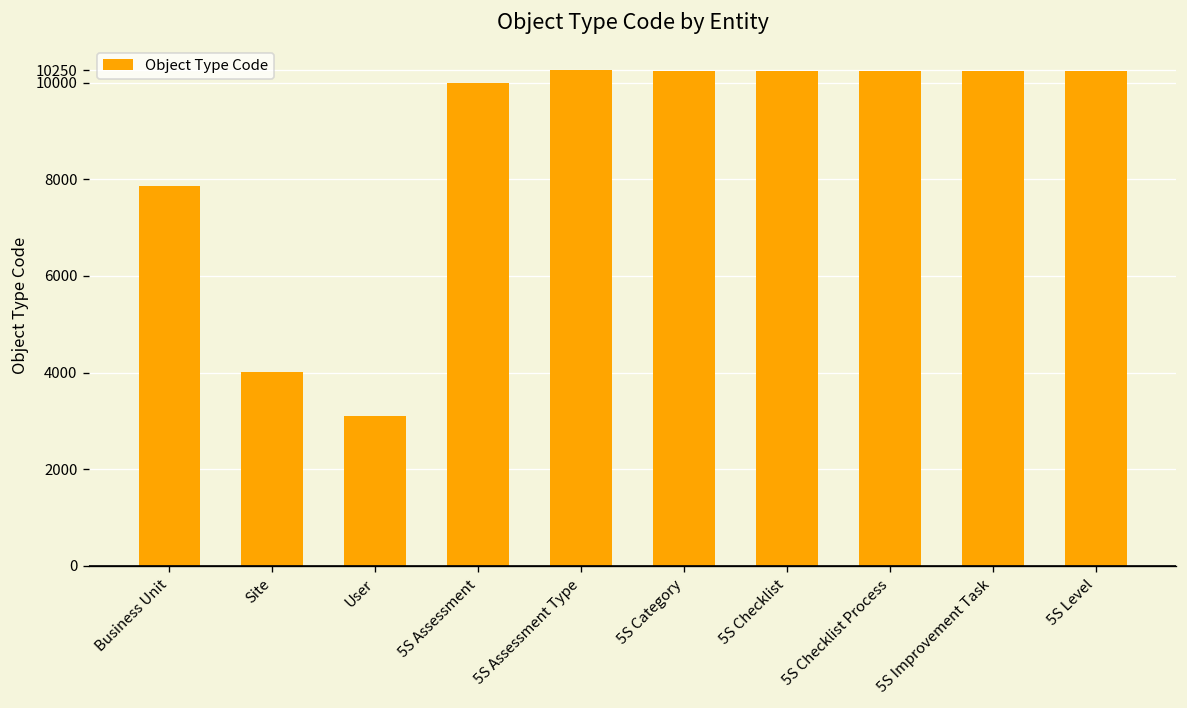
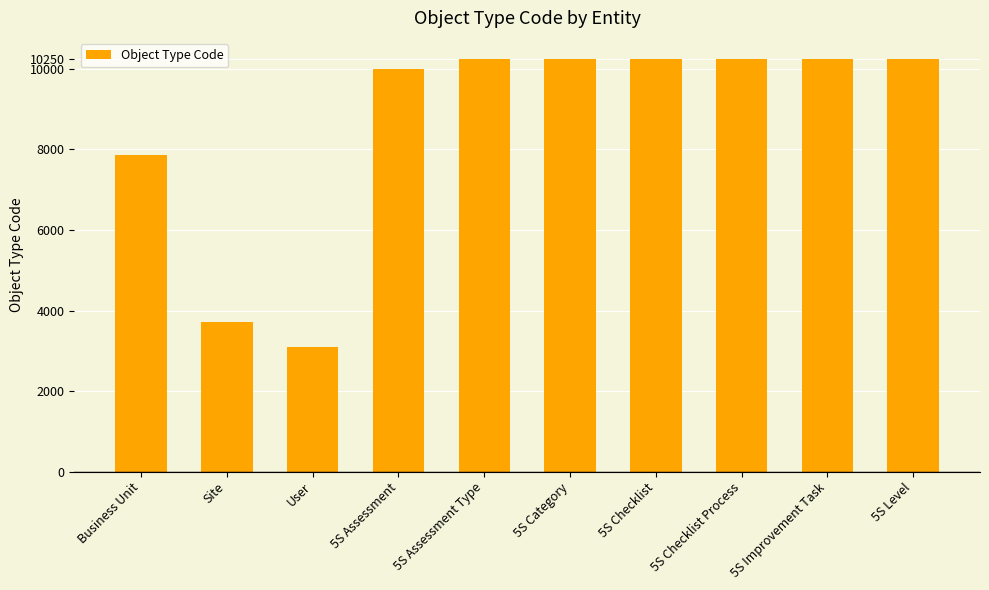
Site: 4000 -> 3700
